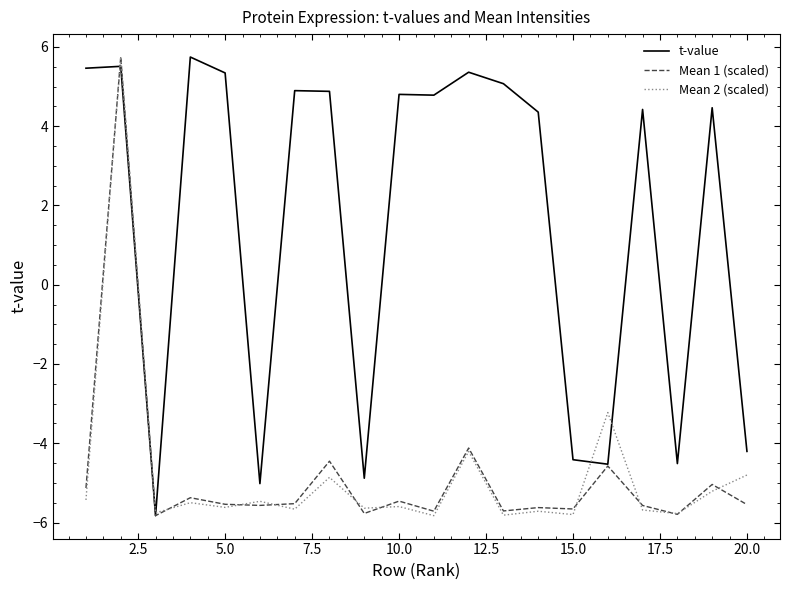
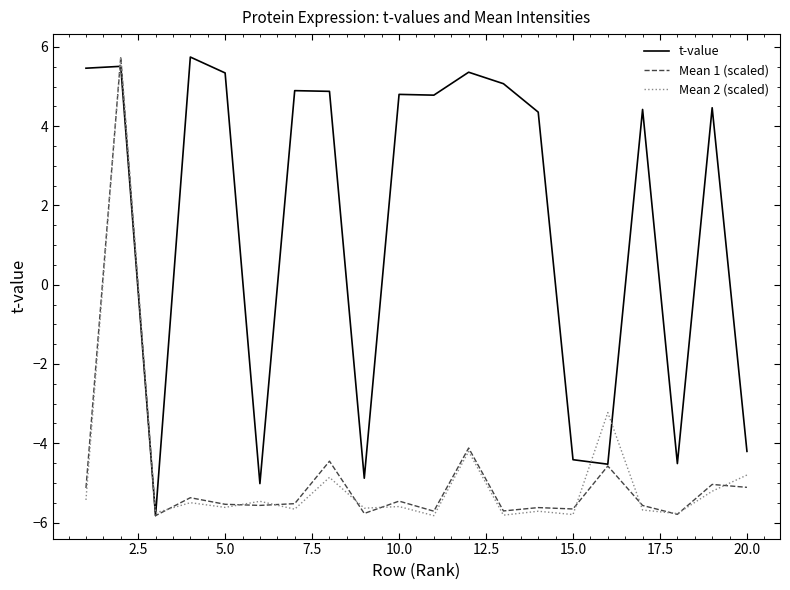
Mean 1 (scaled), 20.0: -5.5 -> -5.1
